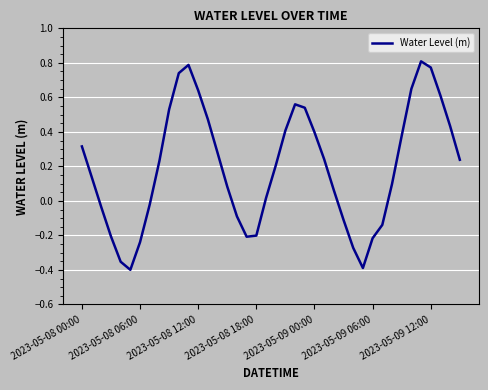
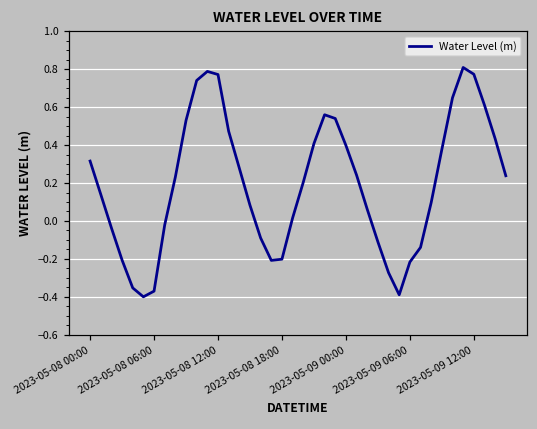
2023-05-08 06:00: -0.24 -> -0.37
2023-05-08 12:00: 0.64 -> 0.77
